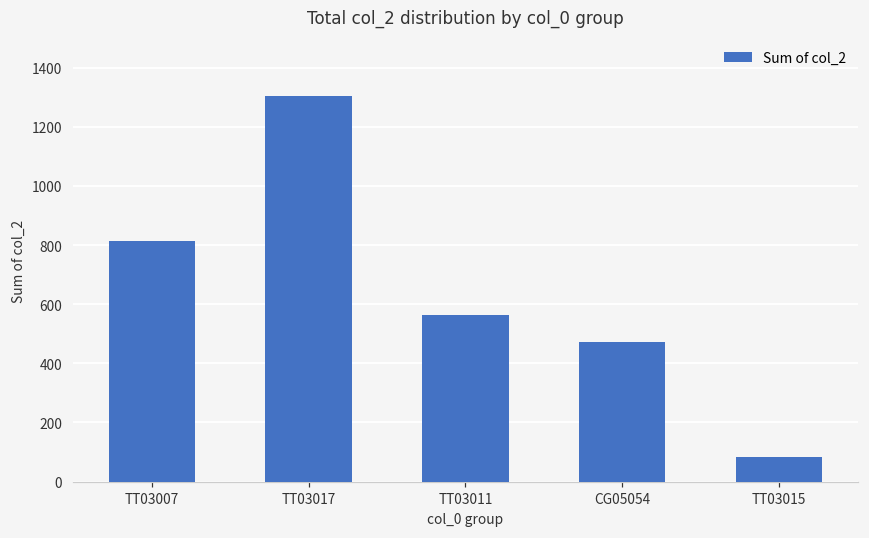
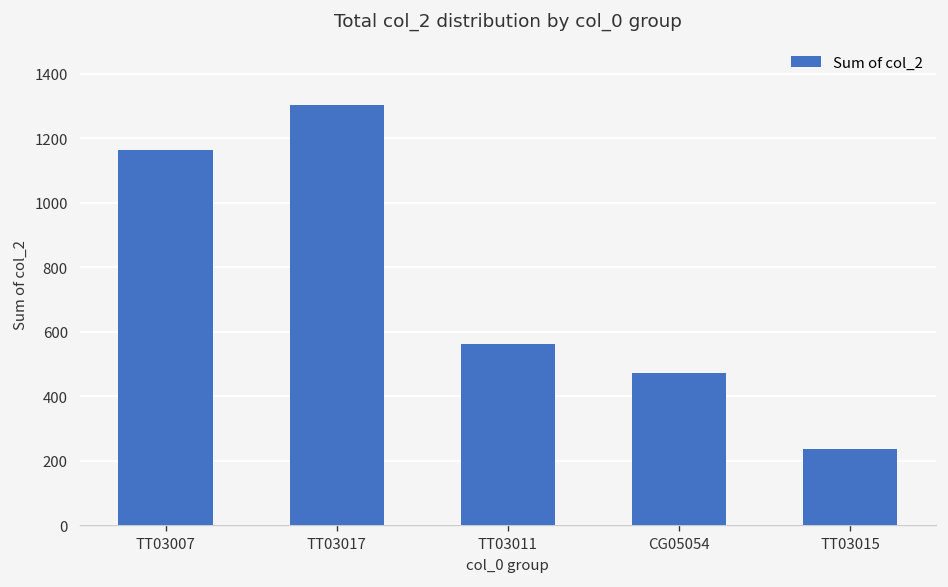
TT03007: 810 -> 1170
TT03015: 80 -> 240
